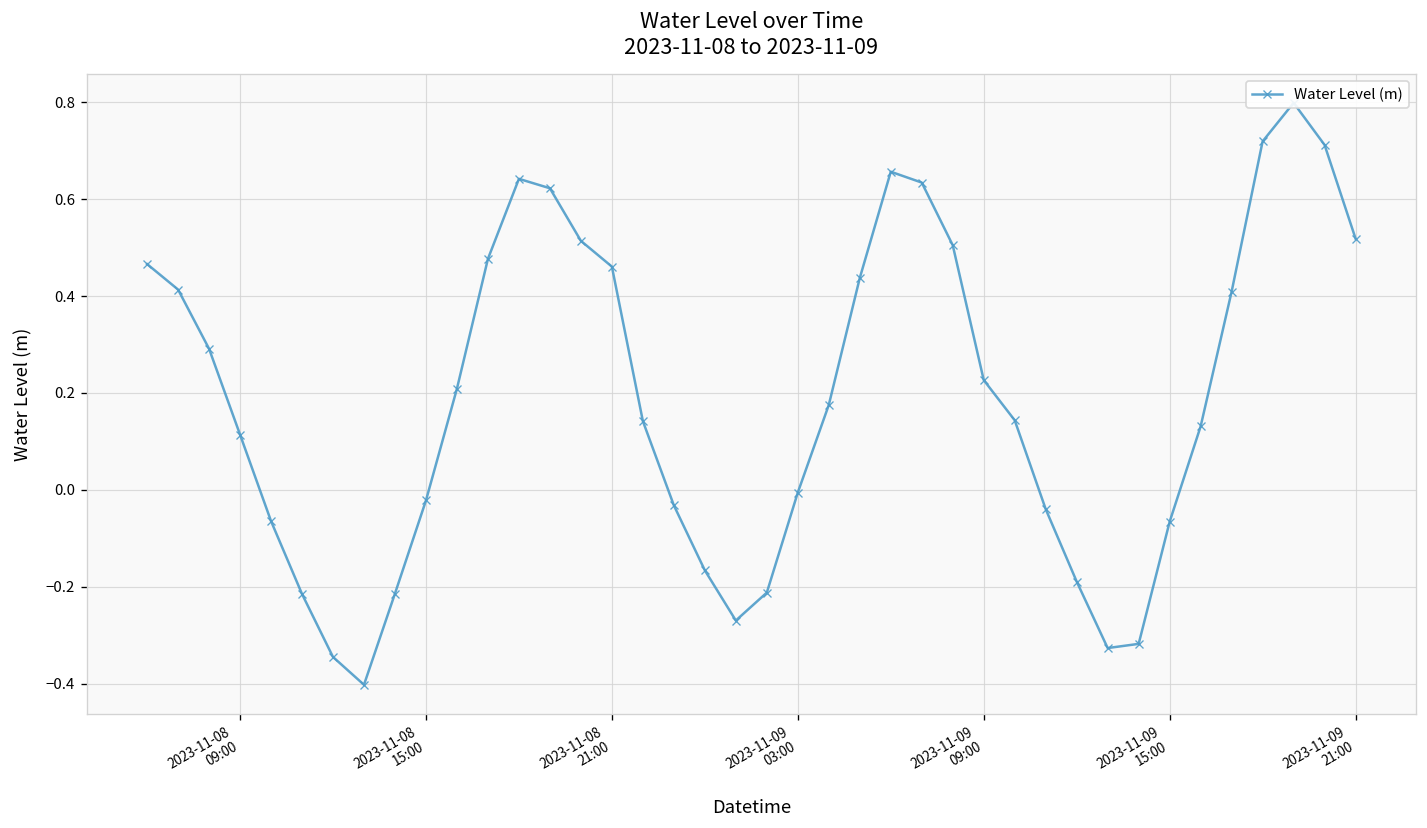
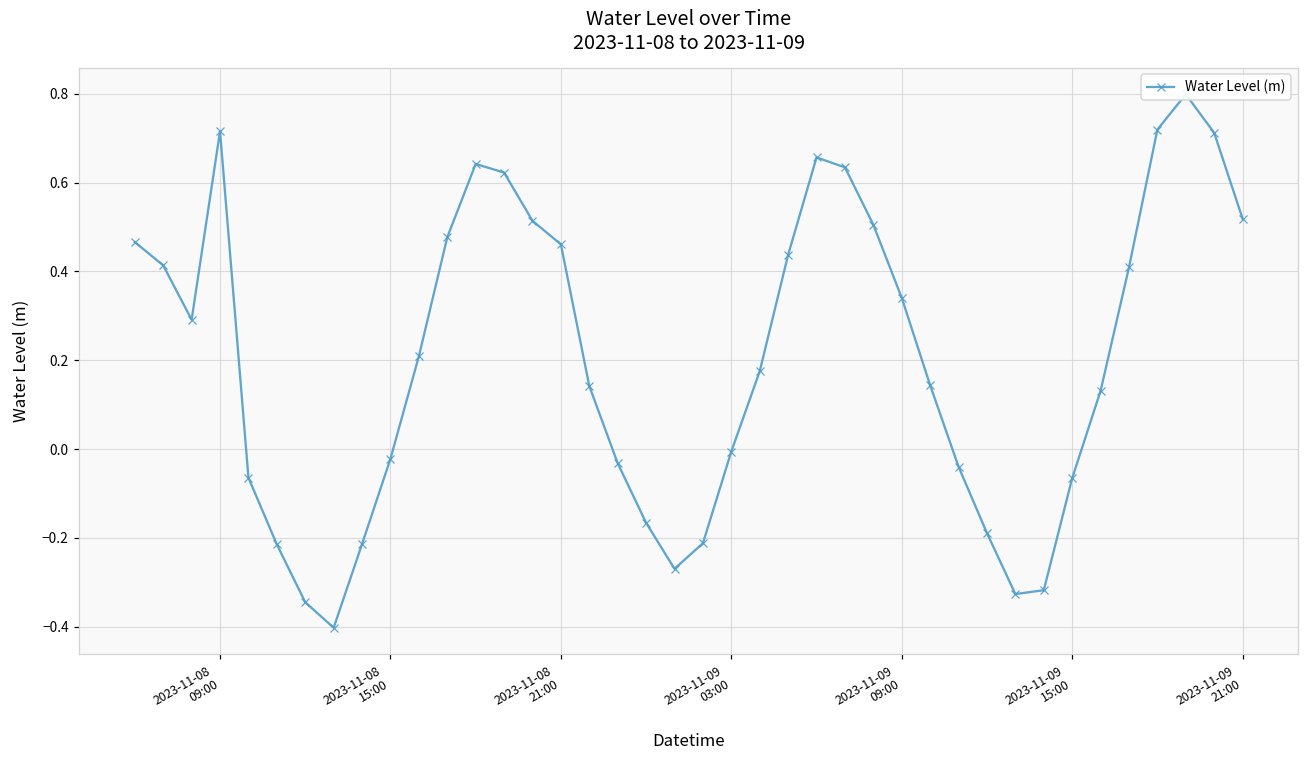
2023-11-08 09:00: 0.11 -> 0.72
2023-11-09 09:00: 0.23 -> 0.34
